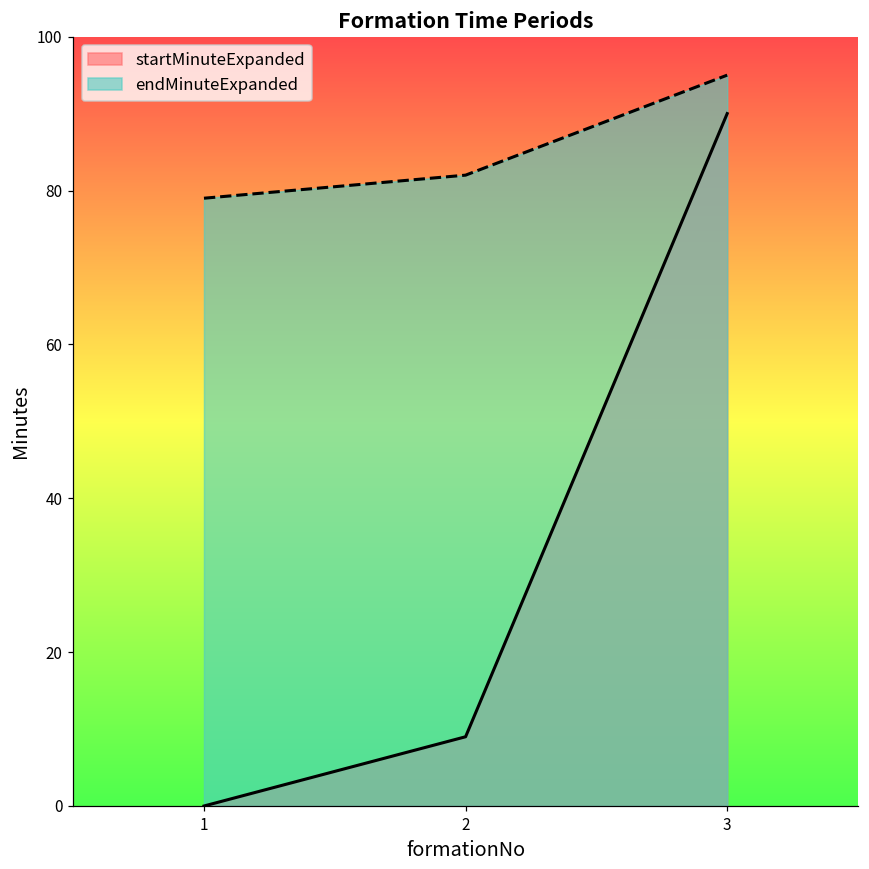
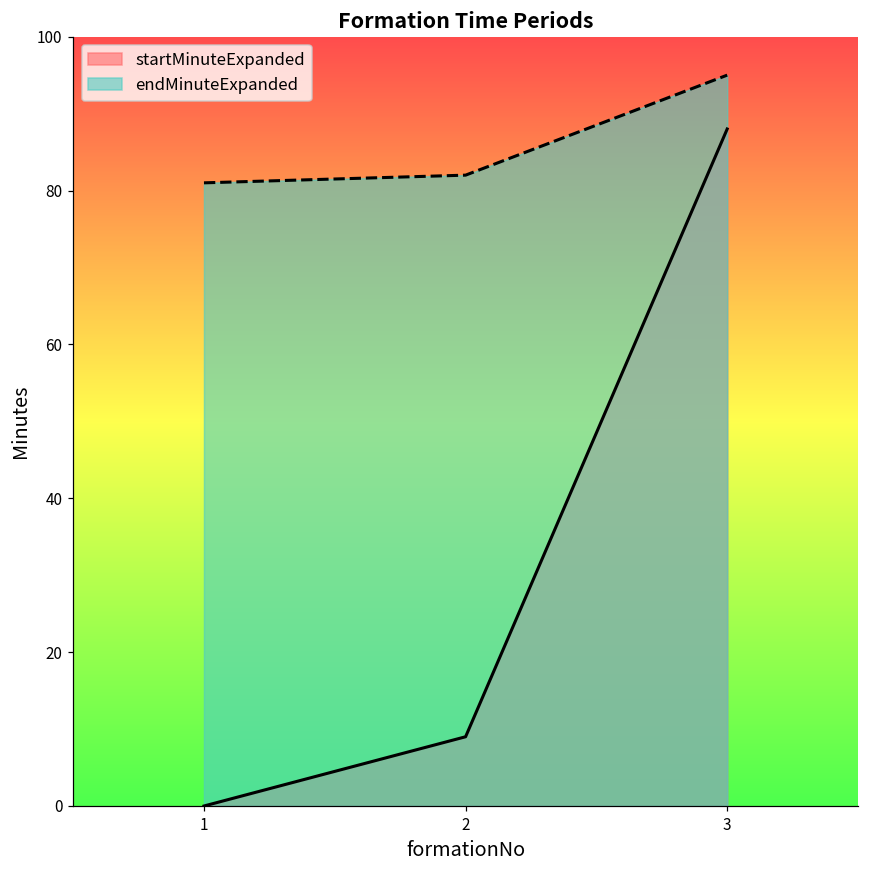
endMinuteExpanded, 1: 79 -> 81
startMinuteExpanded, 3: 90 -> 88
